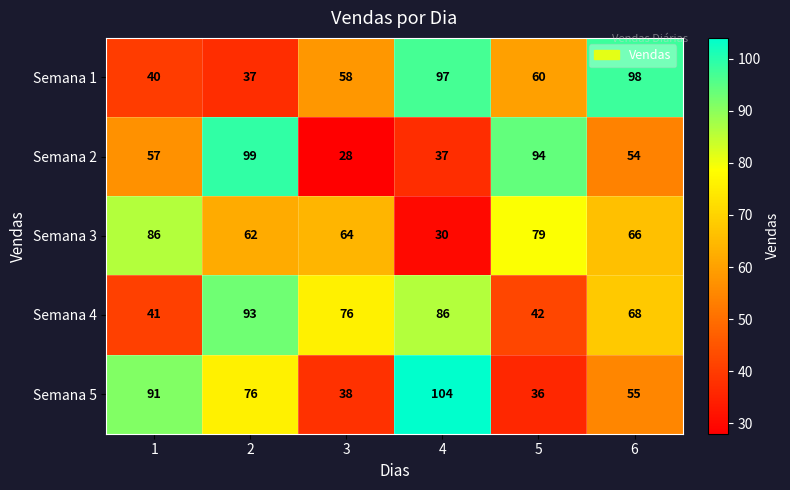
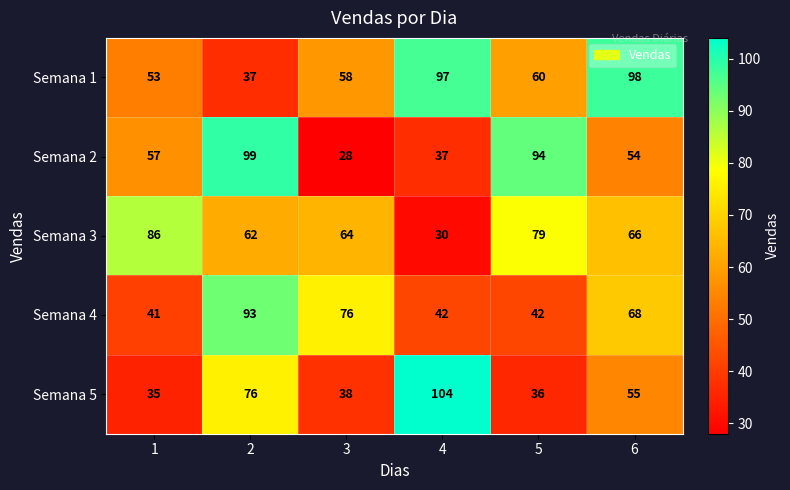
Semana 1, 1: 40 -> 53
Semana 4, 4: 86 -> 42
Semana 5, 1: 91 -> 35
